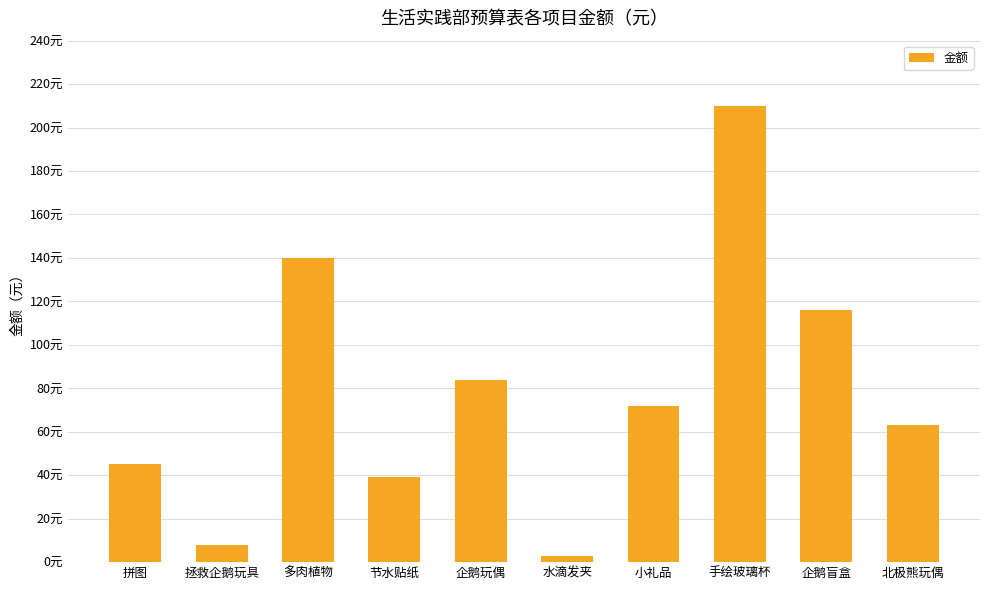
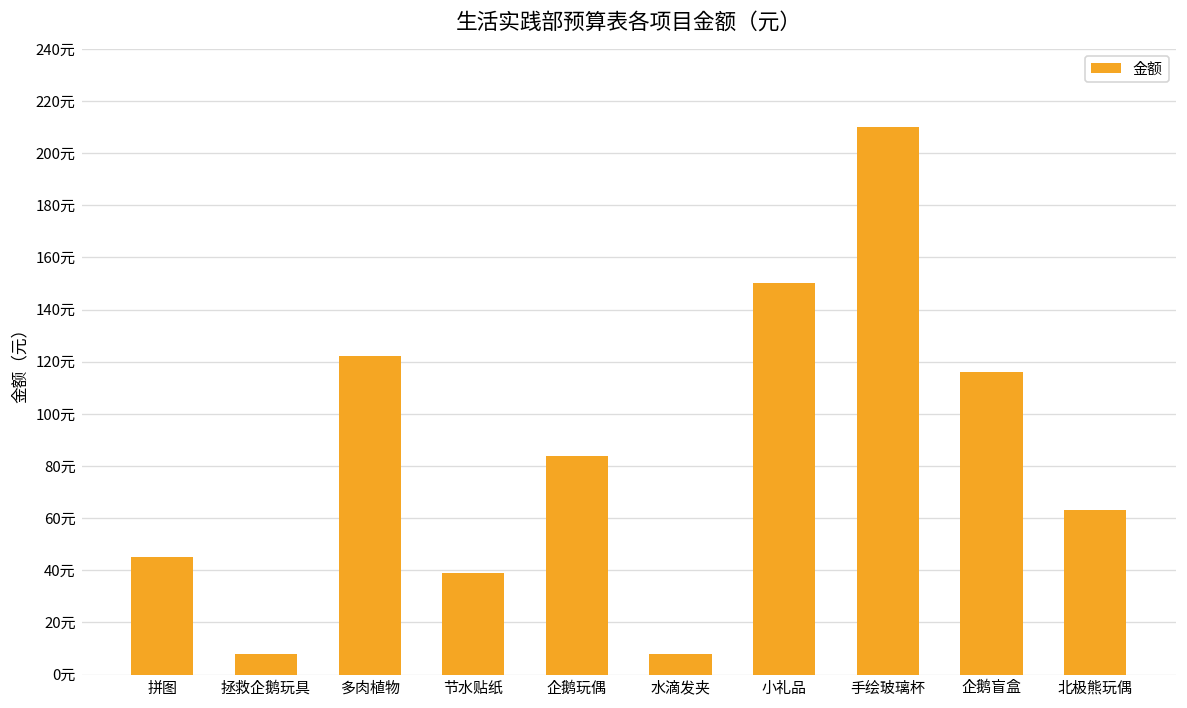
多肉植物: 140元 -> 122元
水滴发夹: 3元 -> 8元
小礼品: 72元 -> 150元
